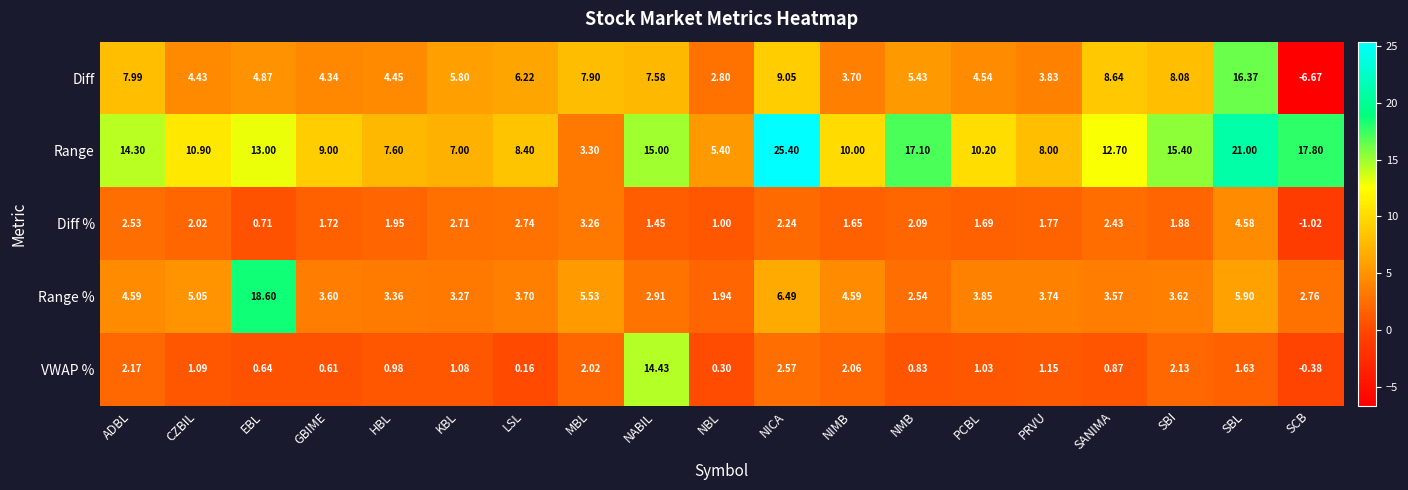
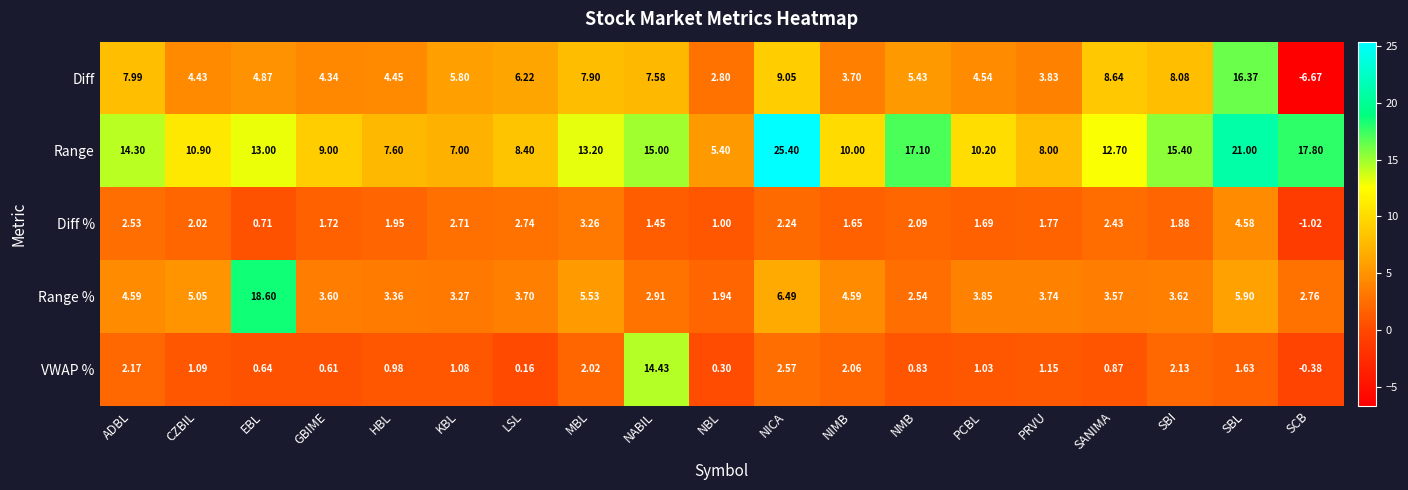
Range, MBL: 3.30 -> 13.20
